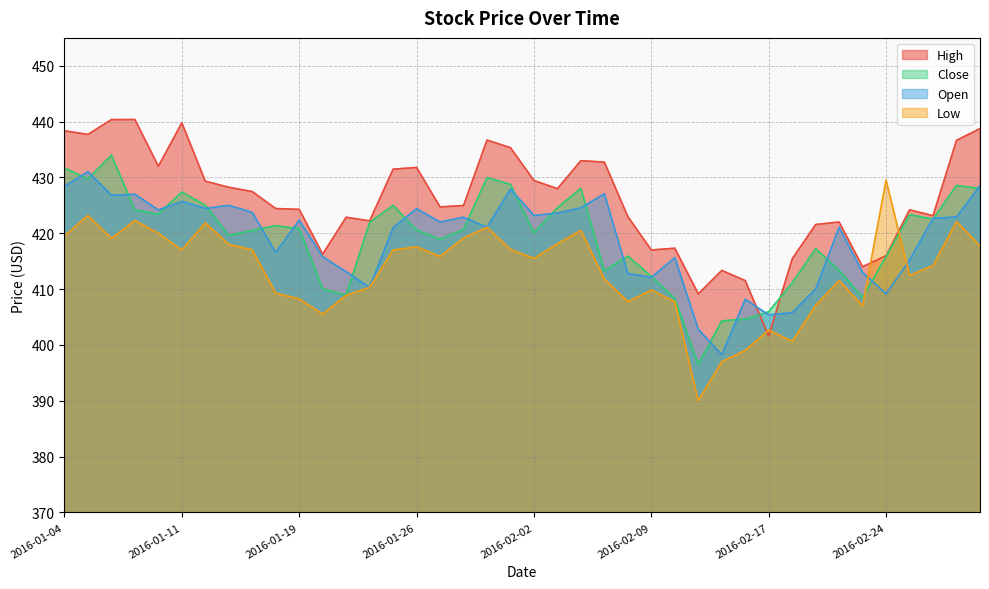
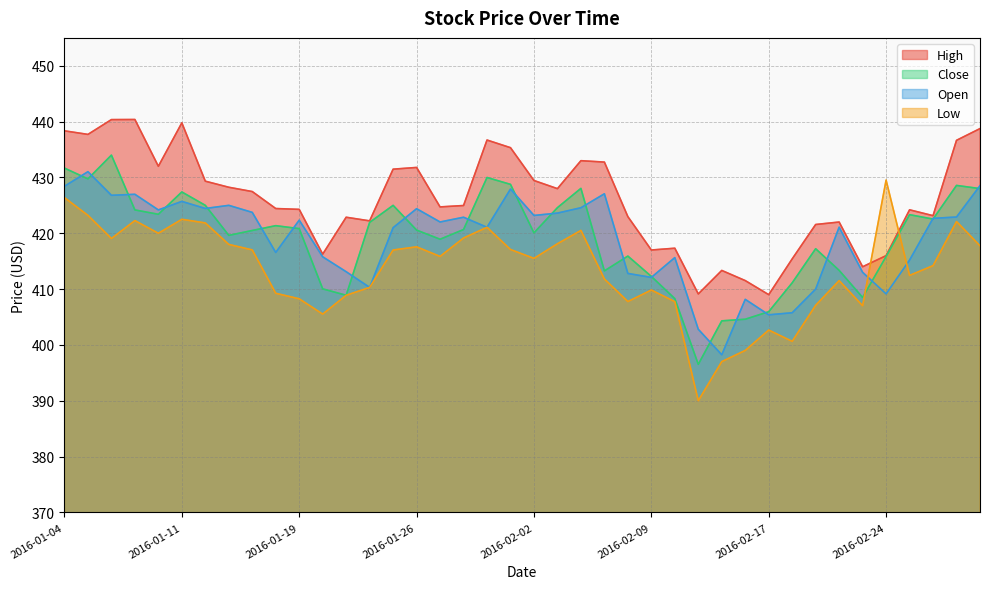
Low, 2016-01-04: 420 -> 426
Low, 2016-01-11: 417 -> 423
High, 2016-02-17: 402 -> 409
